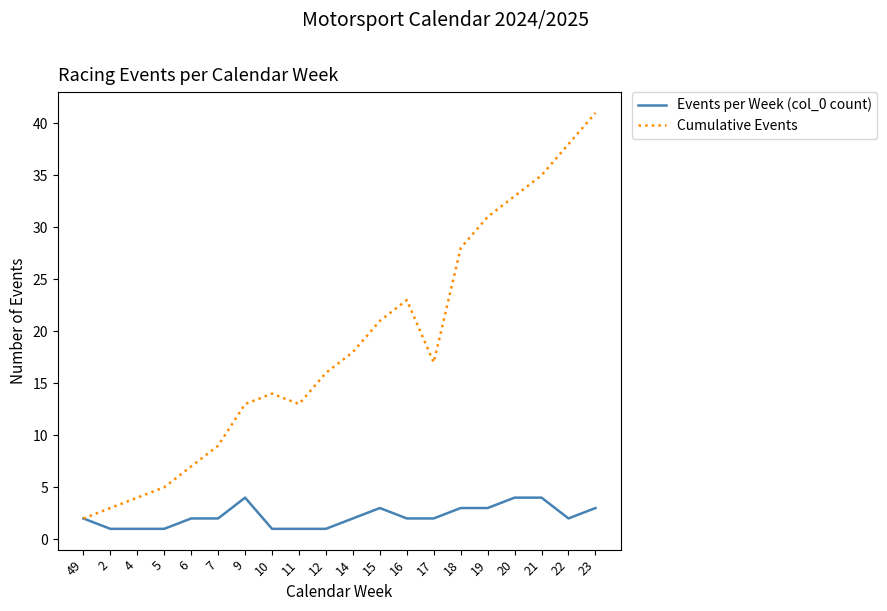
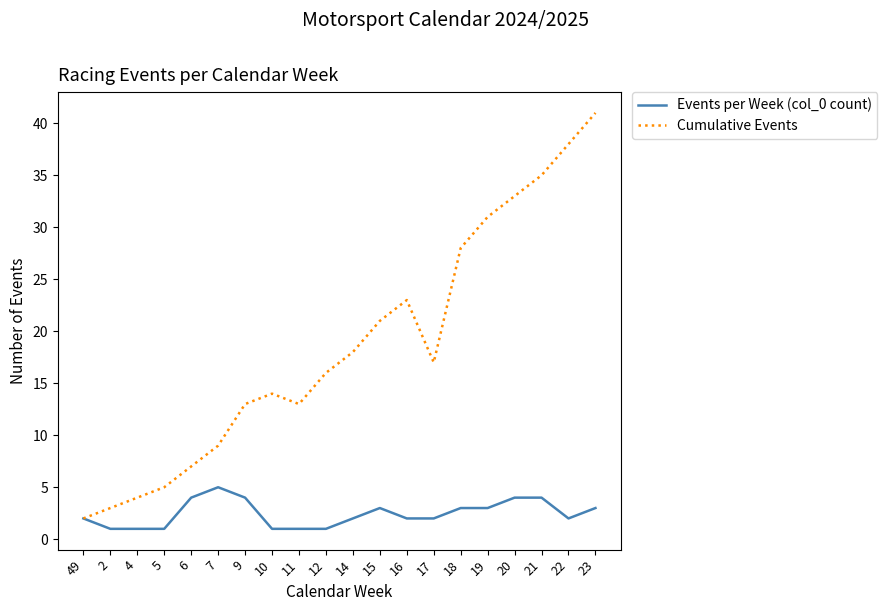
Events per Week (col_0 count), 6: 2 -> 4
Events per Week (col_0 count), 7: 2 -> 5
